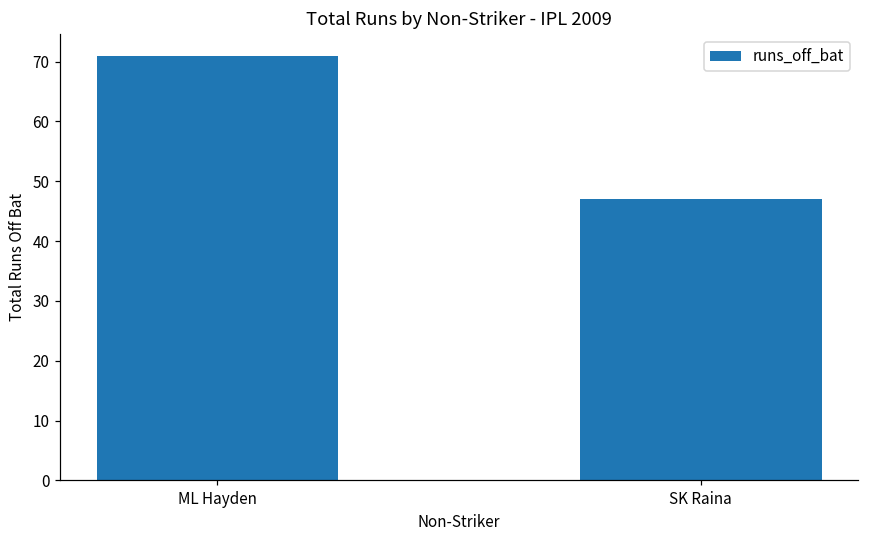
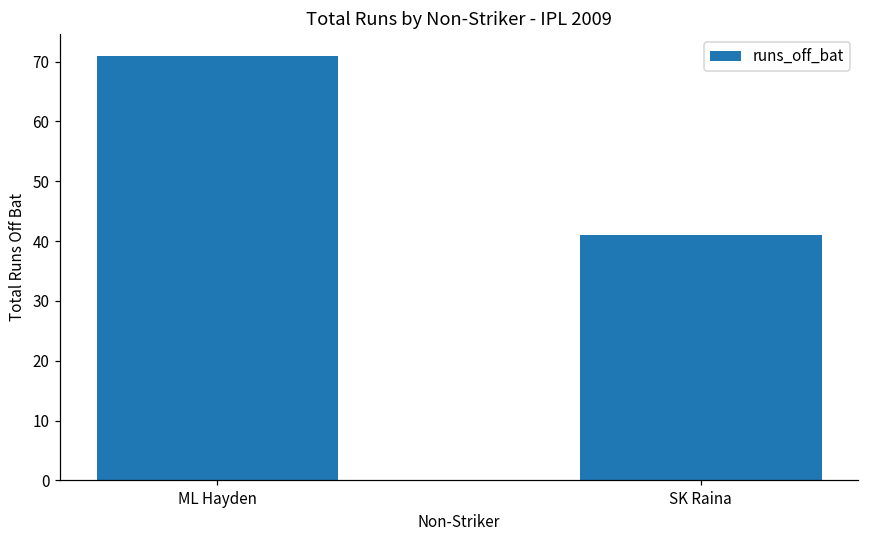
SK Raina: 47 -> 41
